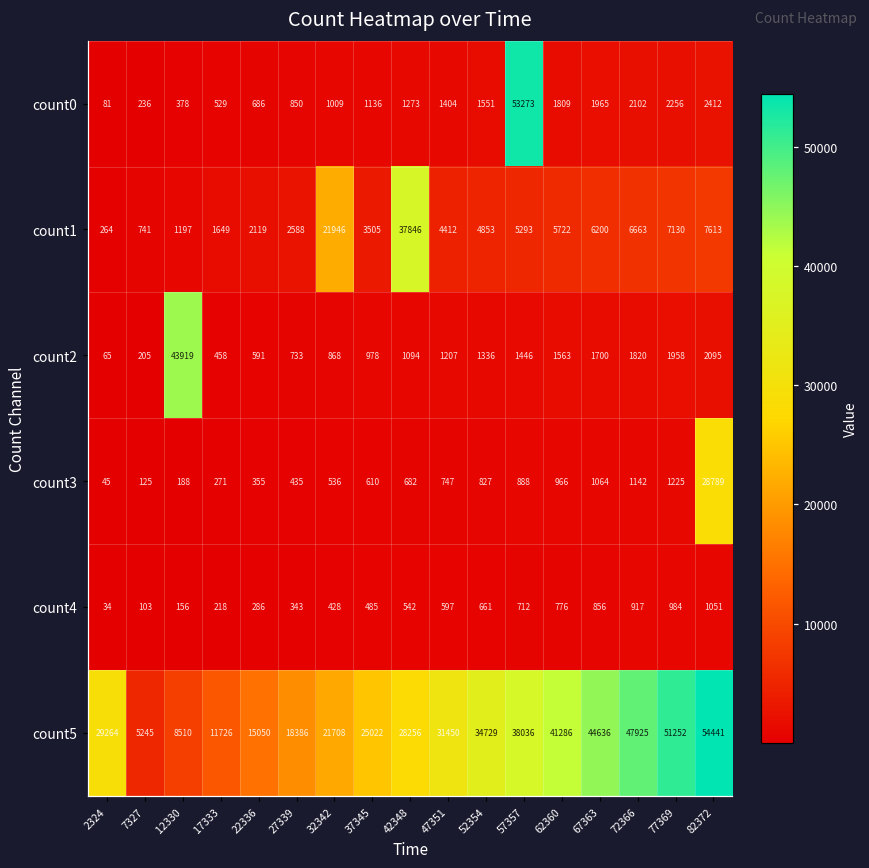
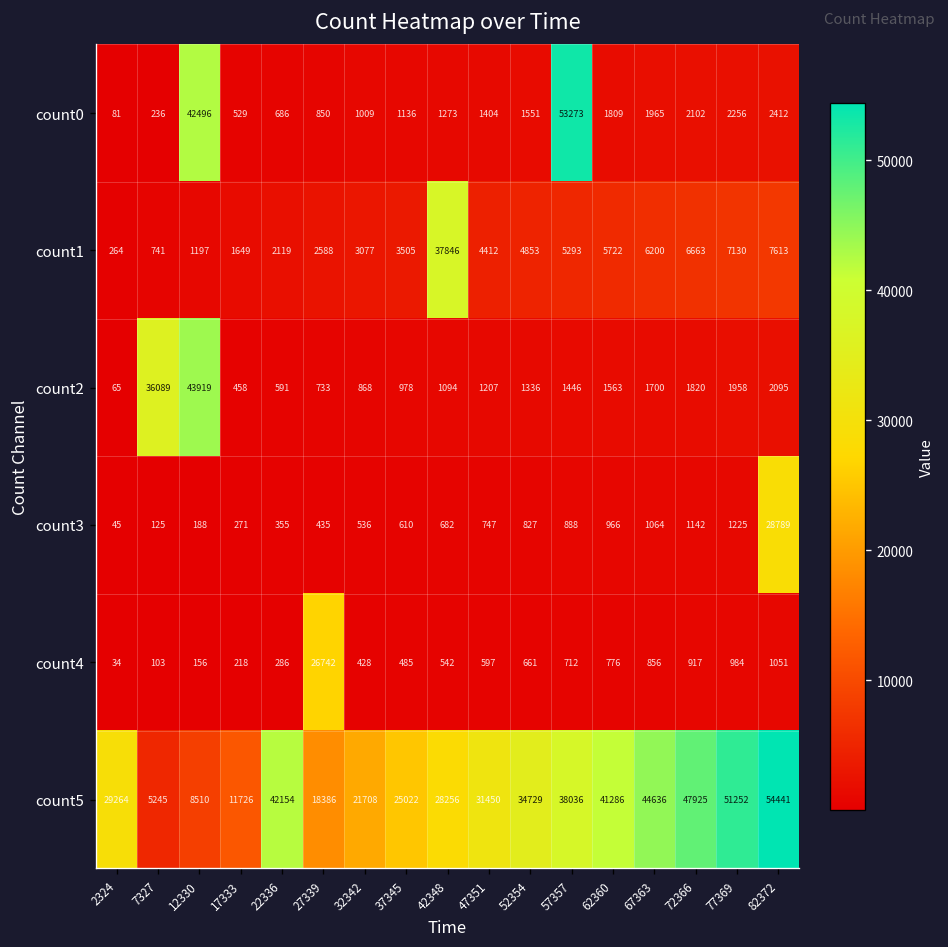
count0, 12330: 378 -> 42496
count1, 32342: 21946 -> 3077
count2, 7327: 205 -> 36089
count4, 27339: 343 -> 26742
count5, 22336: 15050 -> 42154
